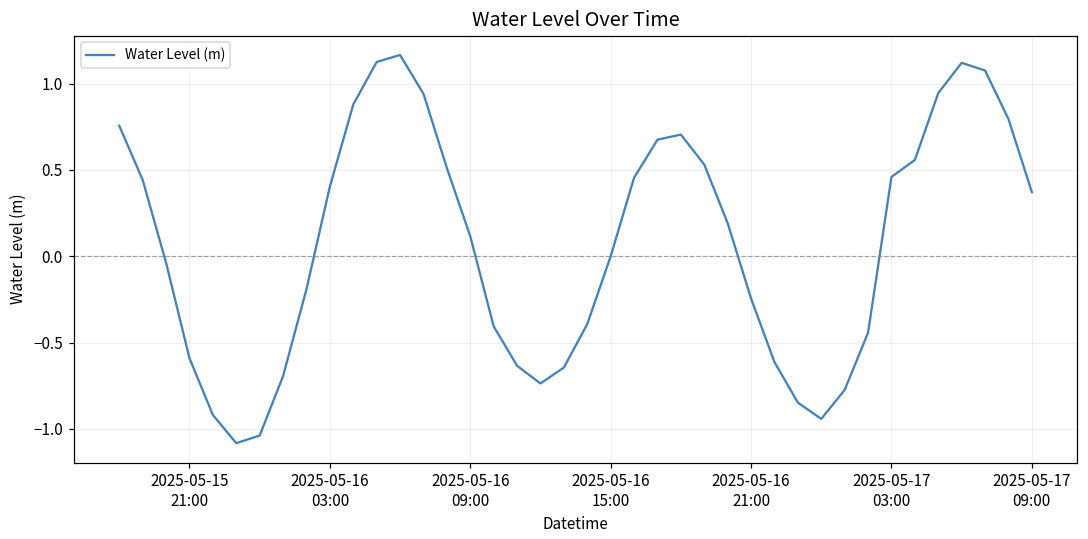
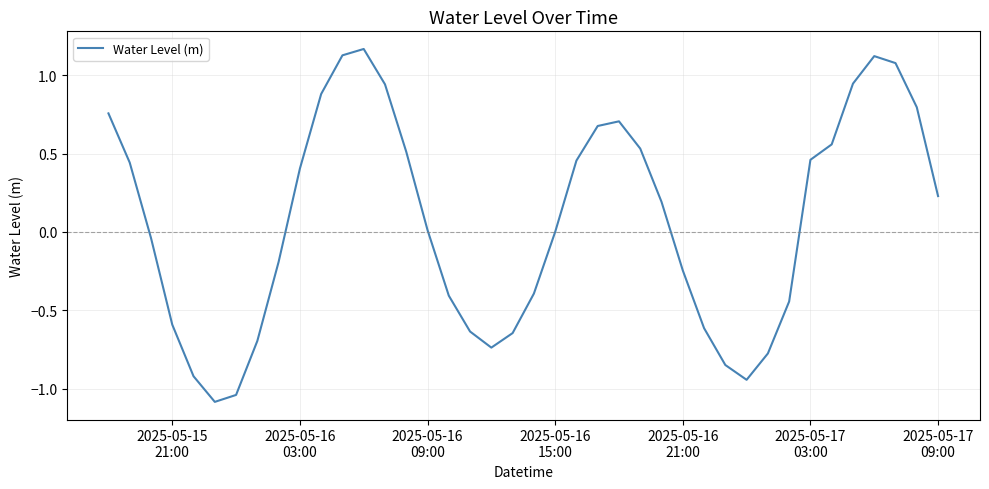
2025-05-16 09:00: 0.12 -> 0.01
2025-05-17 09:00: 0.37 -> 0.23
